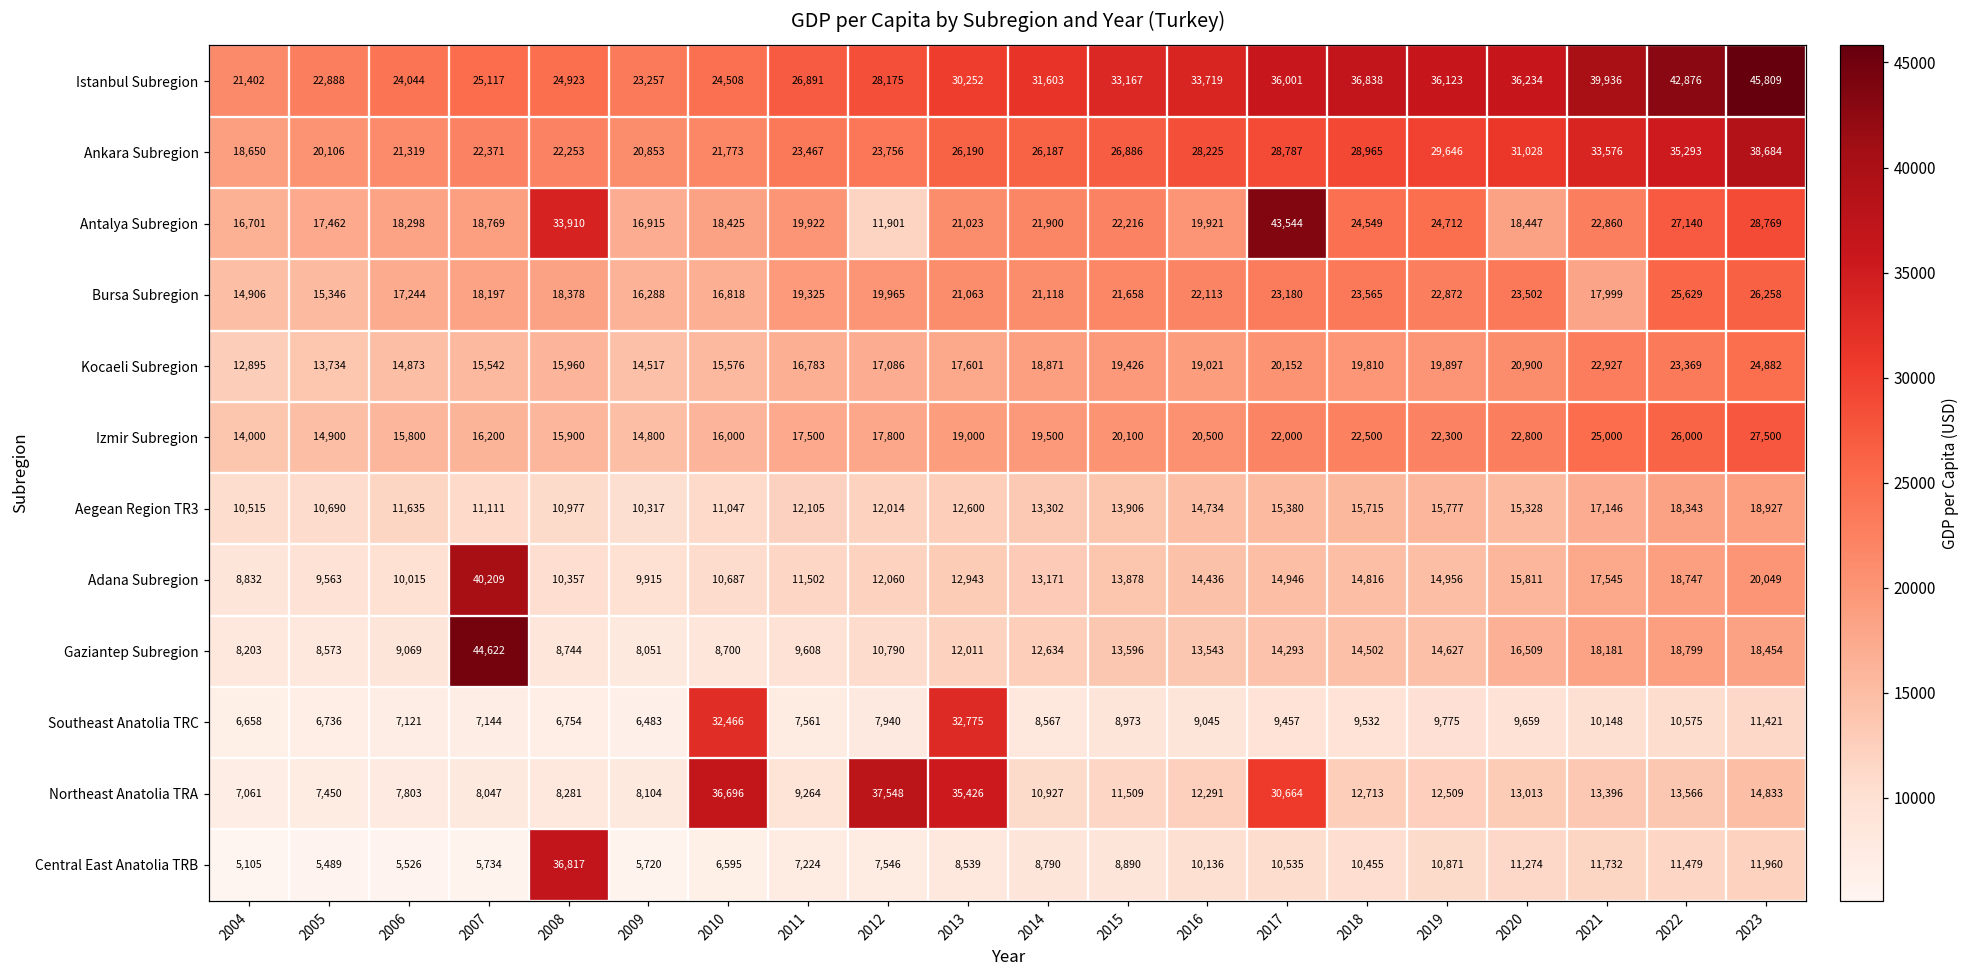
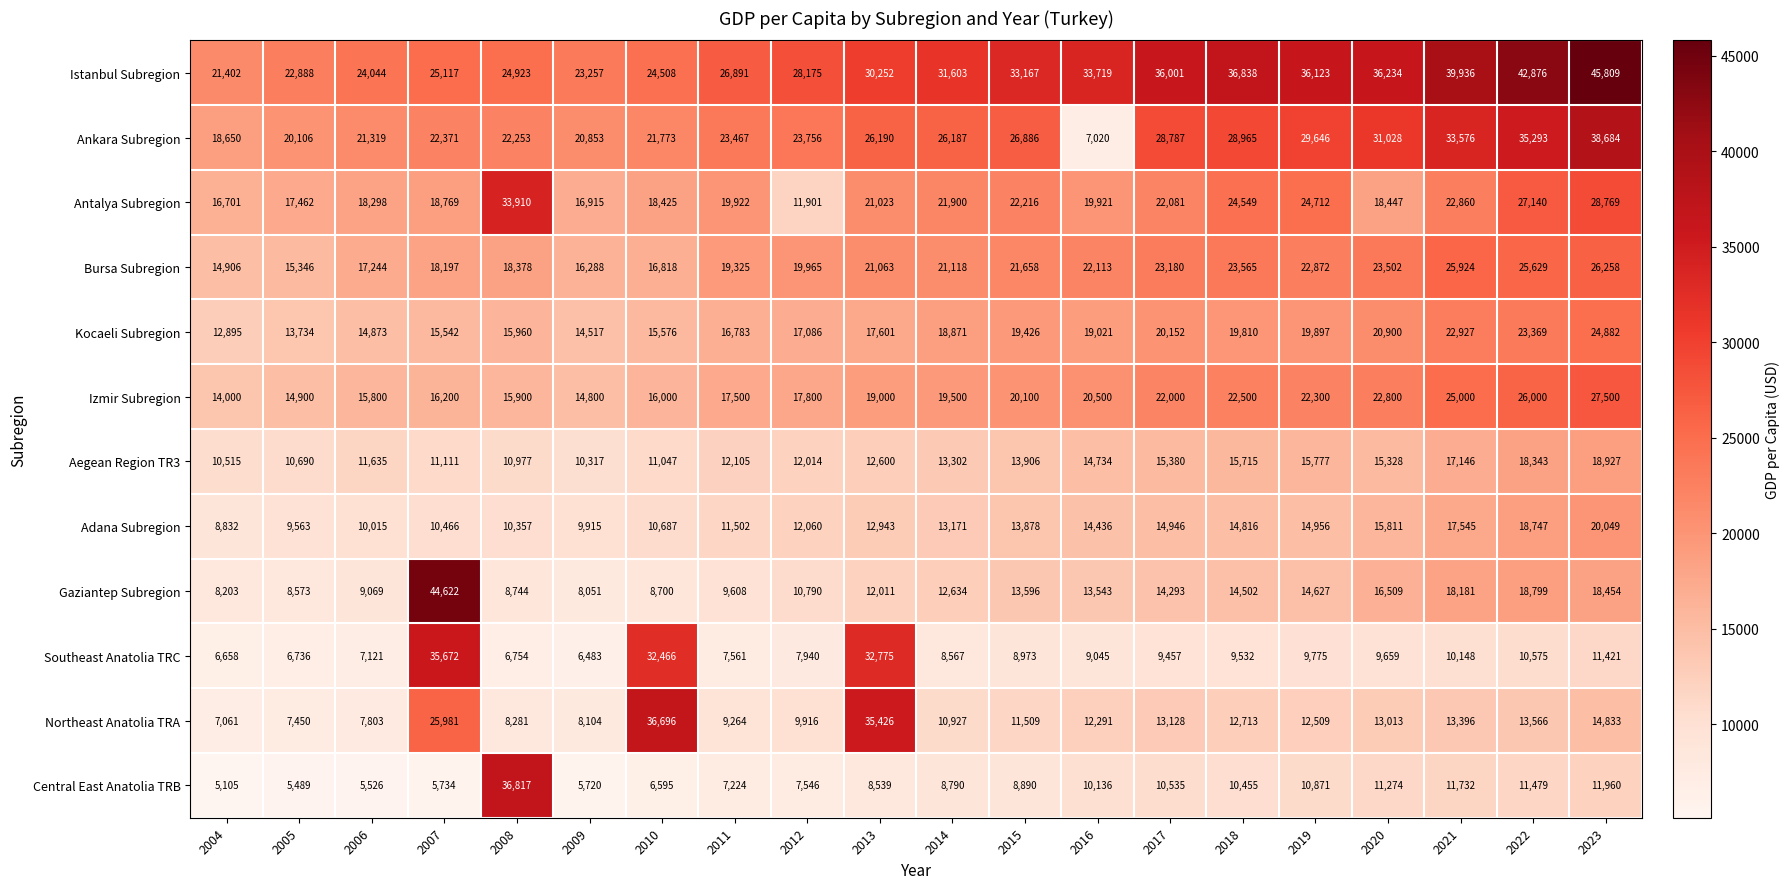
Ankara Subregion, 2016: 28,225 -> 7,020
Antalya Subregion, 2017: 43,544 -> 22,081
Bursa Subregion, 2021: 17,999 -> 25,924
Adana Subregion, 2007: 40,209 -> 10,466
Southeast Anatolia TRC, 2007: 7,144 -> 35,672
Northeast Anatolia TRA, 2007: 8,047 -> 25,981
Northeast Anatolia TRA, 2012: 37,548 -> 9,916
Northeast Anatolia TRA, 2017: 30,664 -> 13,128
